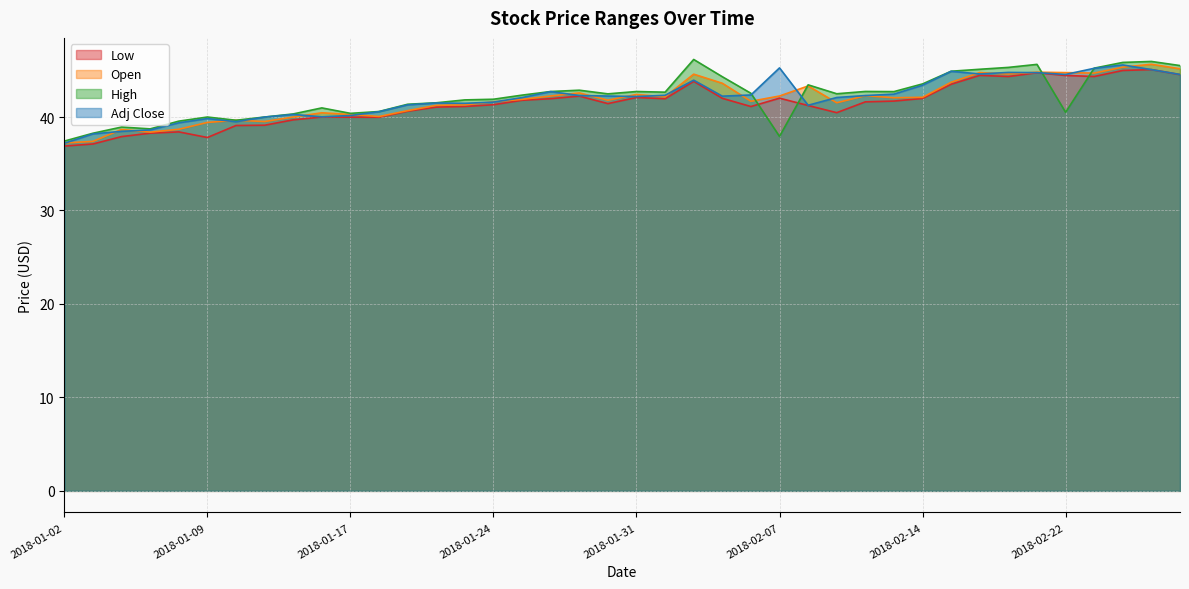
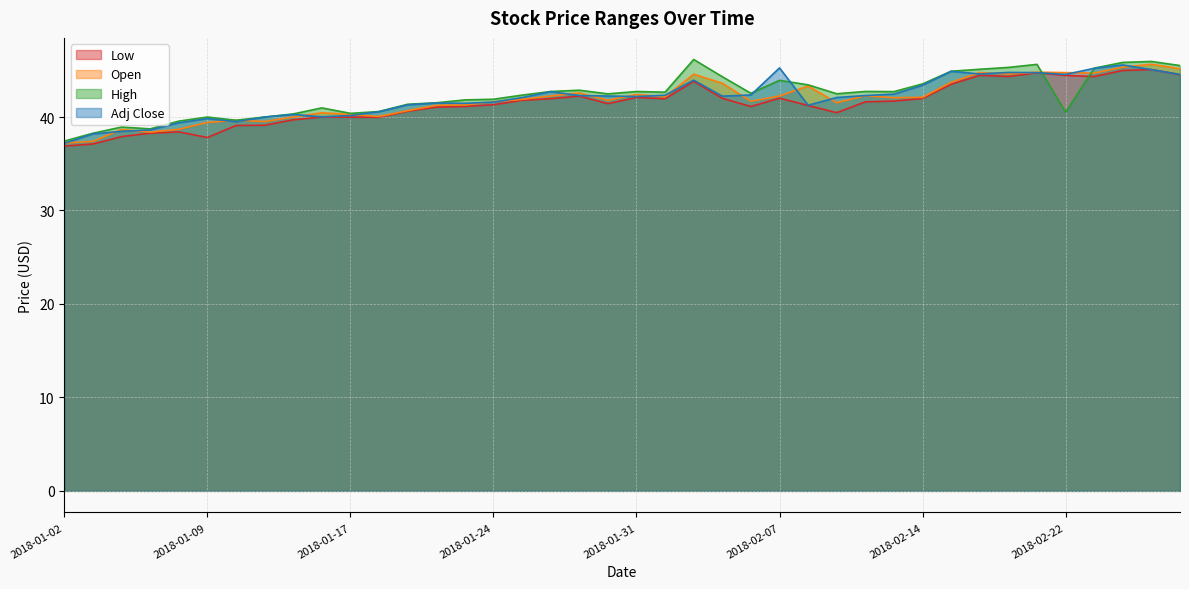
High, 2018-02-07: 38 -> 44
